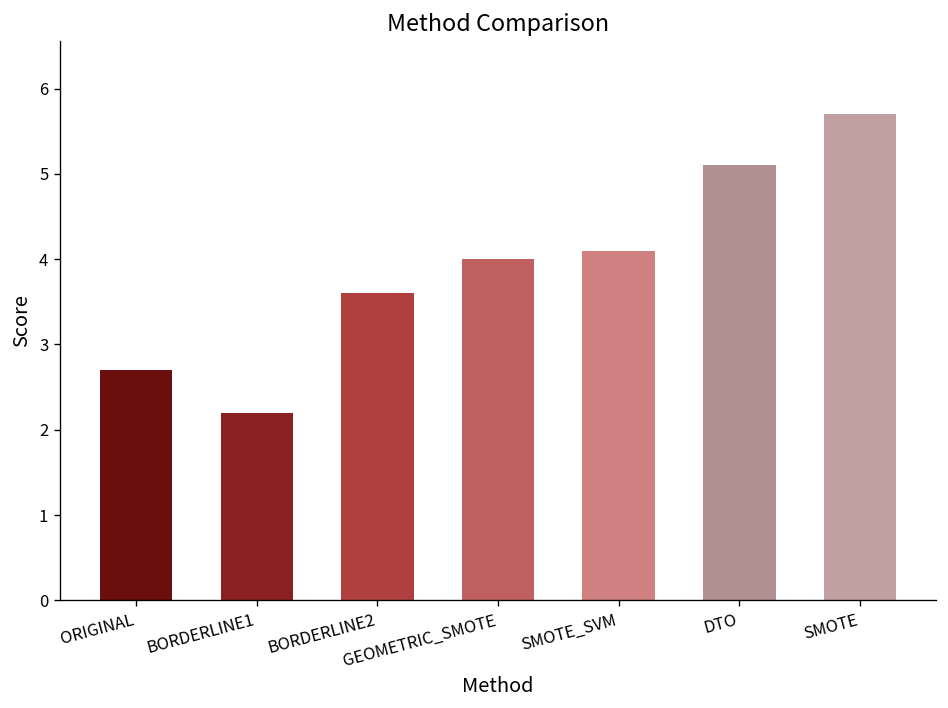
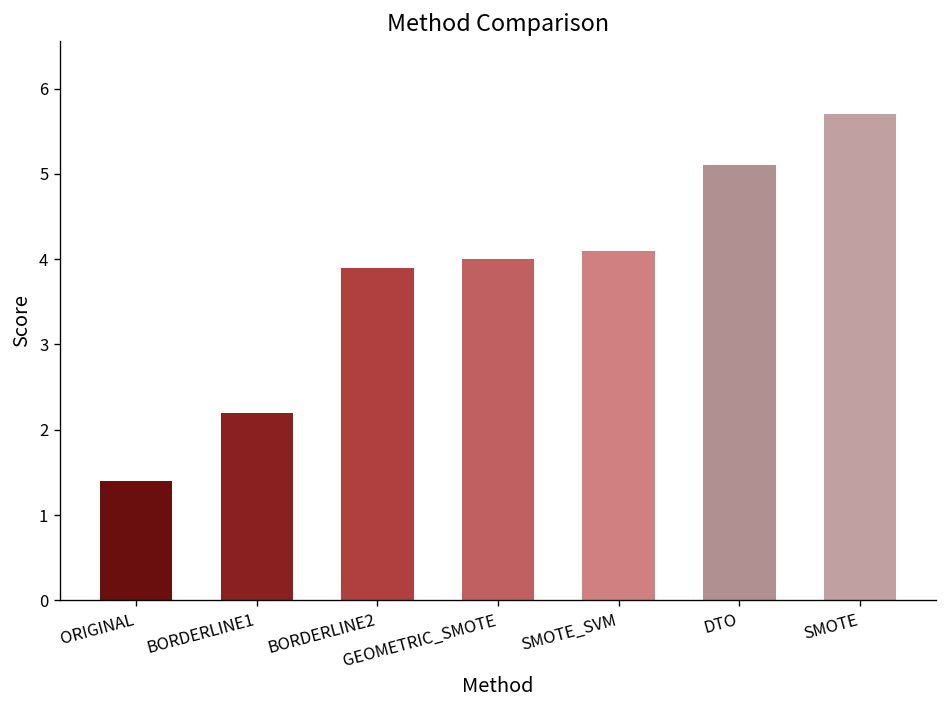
ORIGINAL: 2.7 -> 1.4
BORDERLINE2: 3.6 -> 3.9
